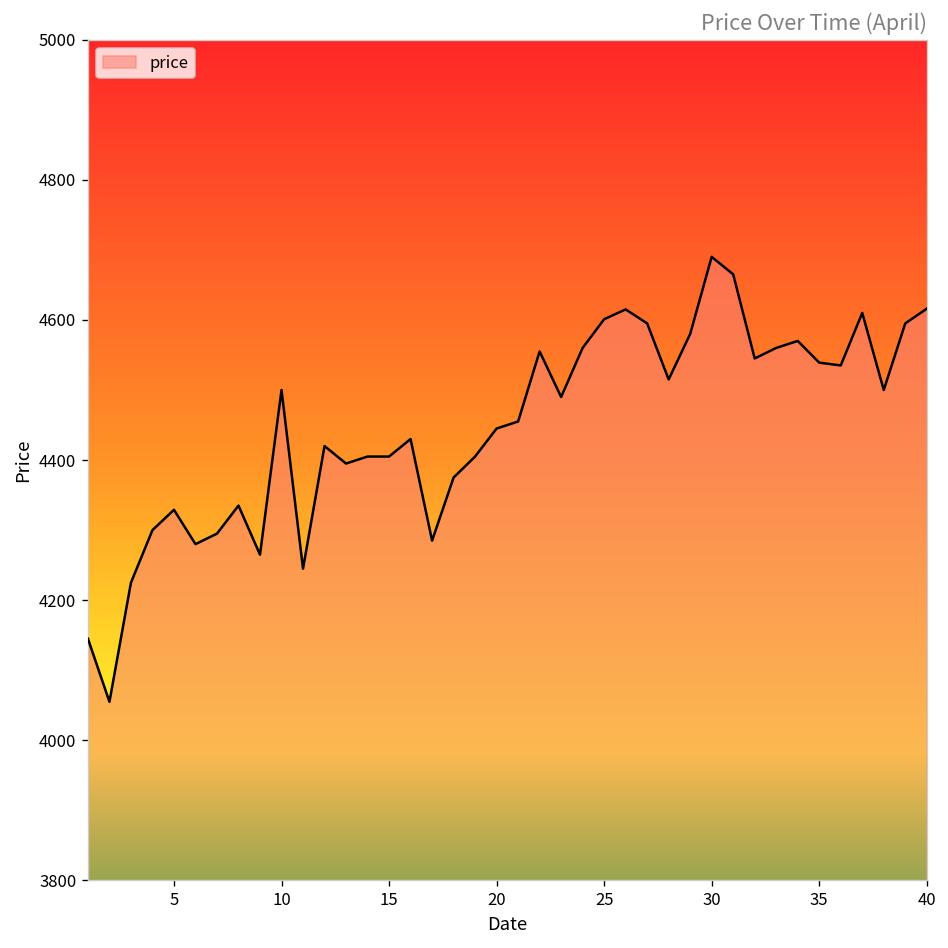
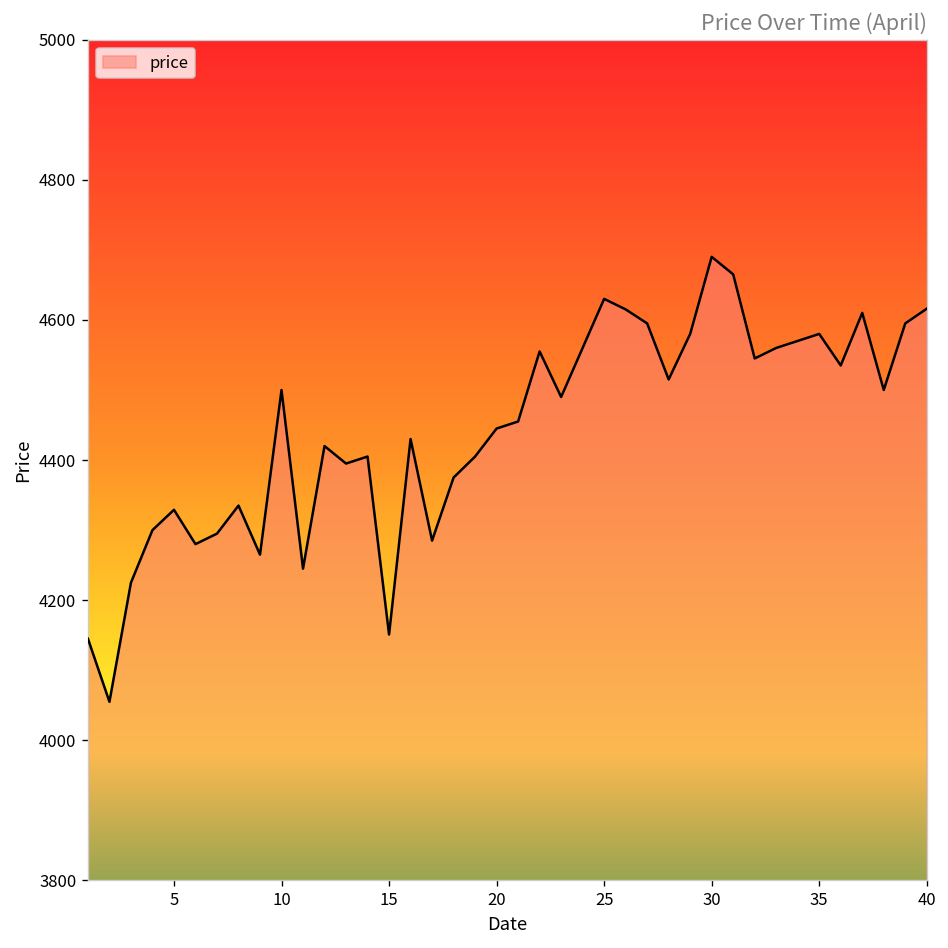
15: 4410 -> 4150
25: 4600 -> 4630
35: 4540 -> 4580
